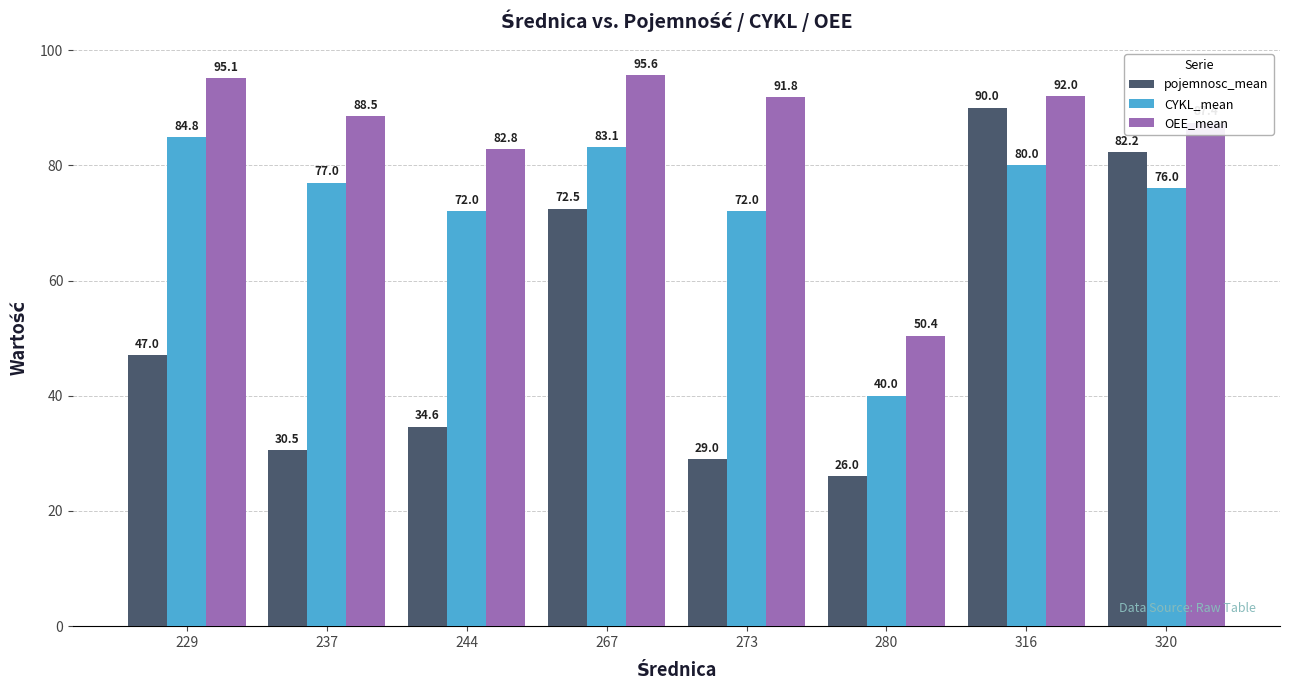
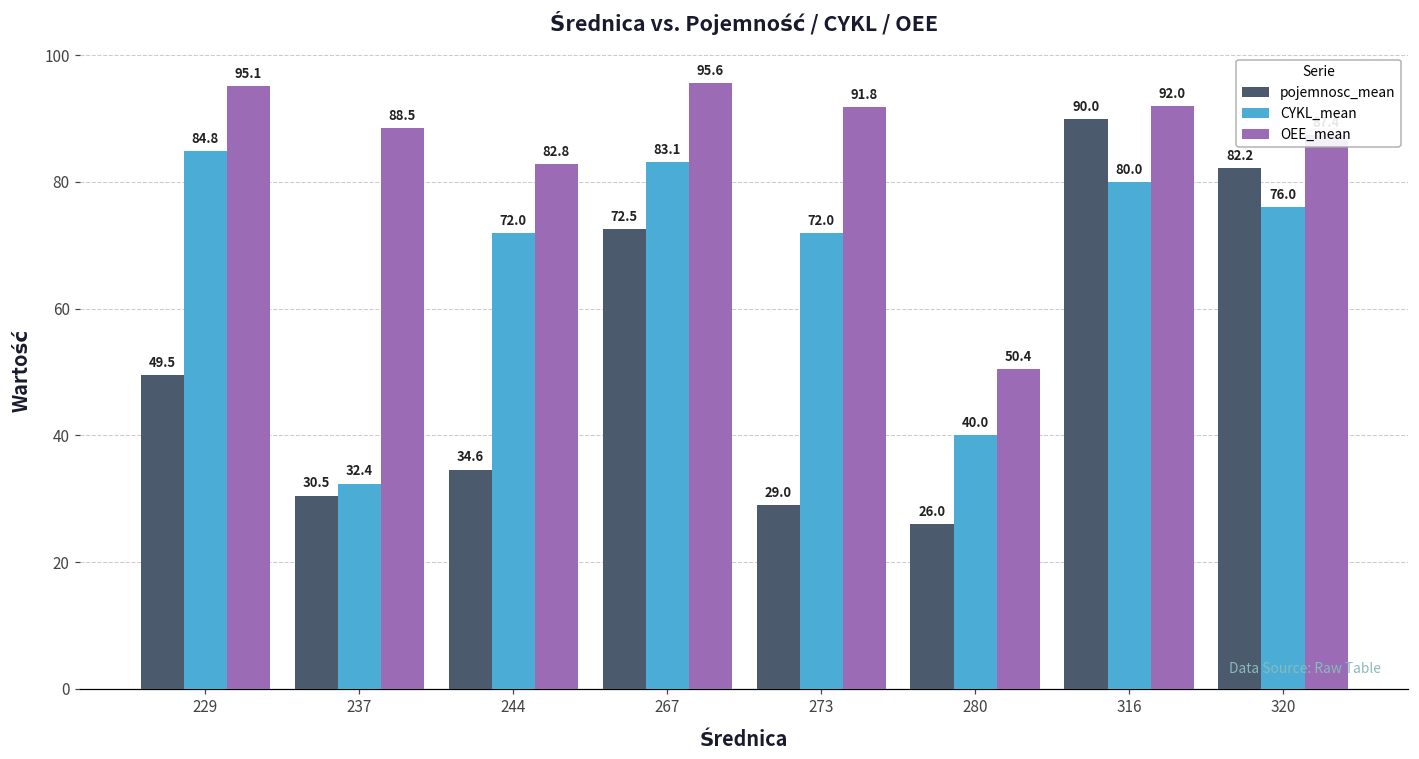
pojemnosc_mean, 229: 47.0 -> 49.5
CYKL_mean, 237: 77.0 -> 32.4
